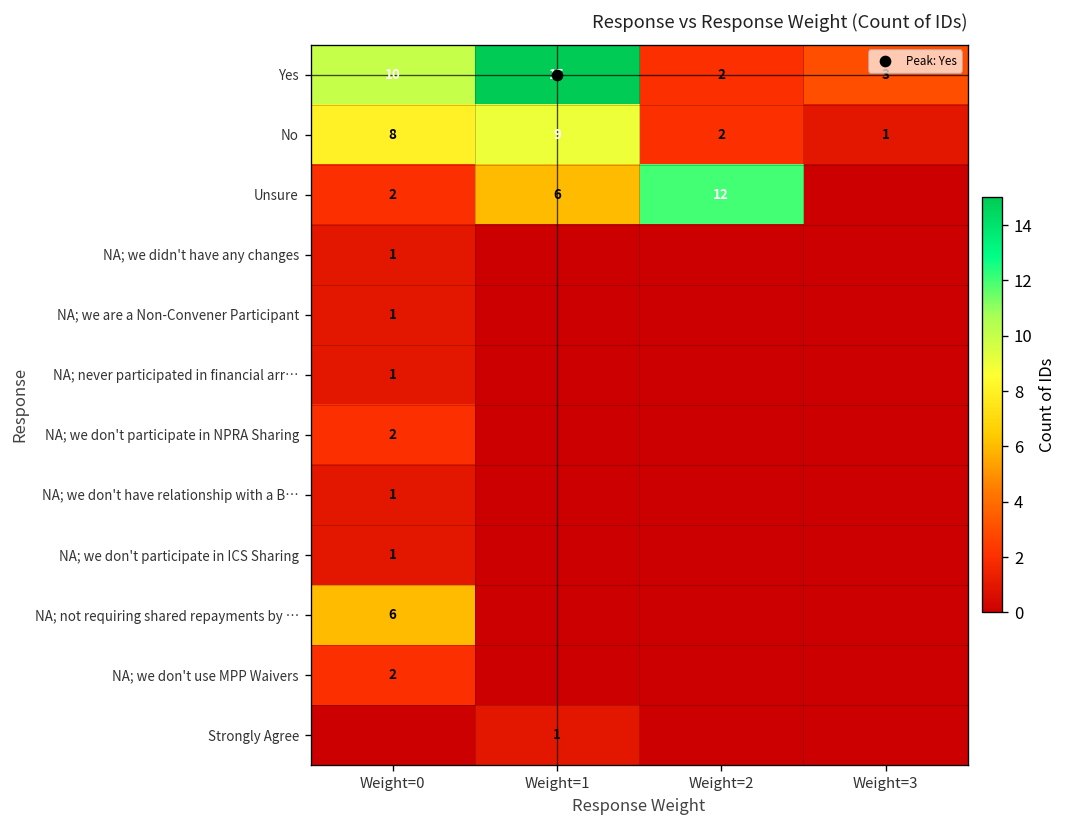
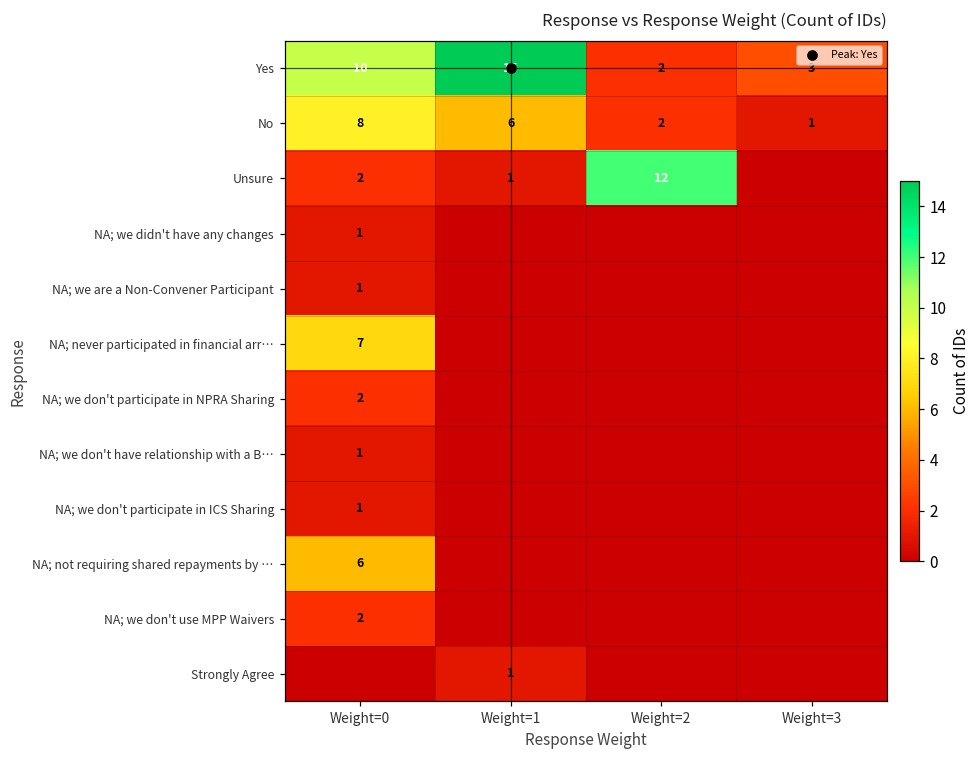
No, Weight=1: 9 -> 6
Unsure, Weight=1: 6 -> 1
NA; never participated in financial arr…, Weight=0: 1 -> 7
